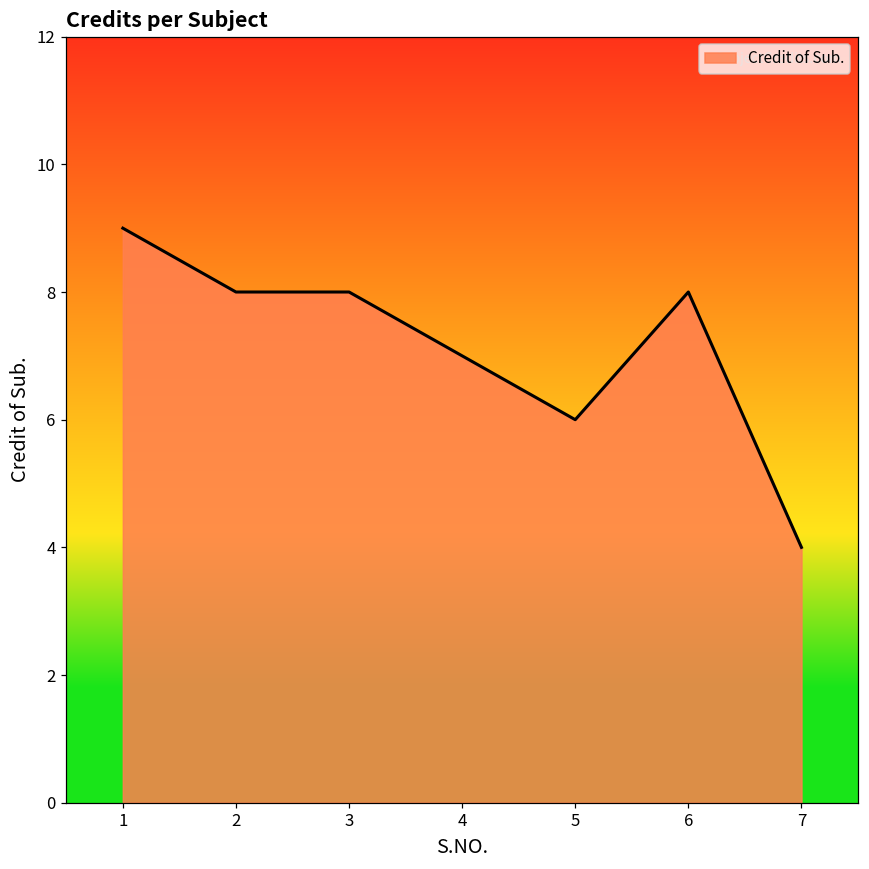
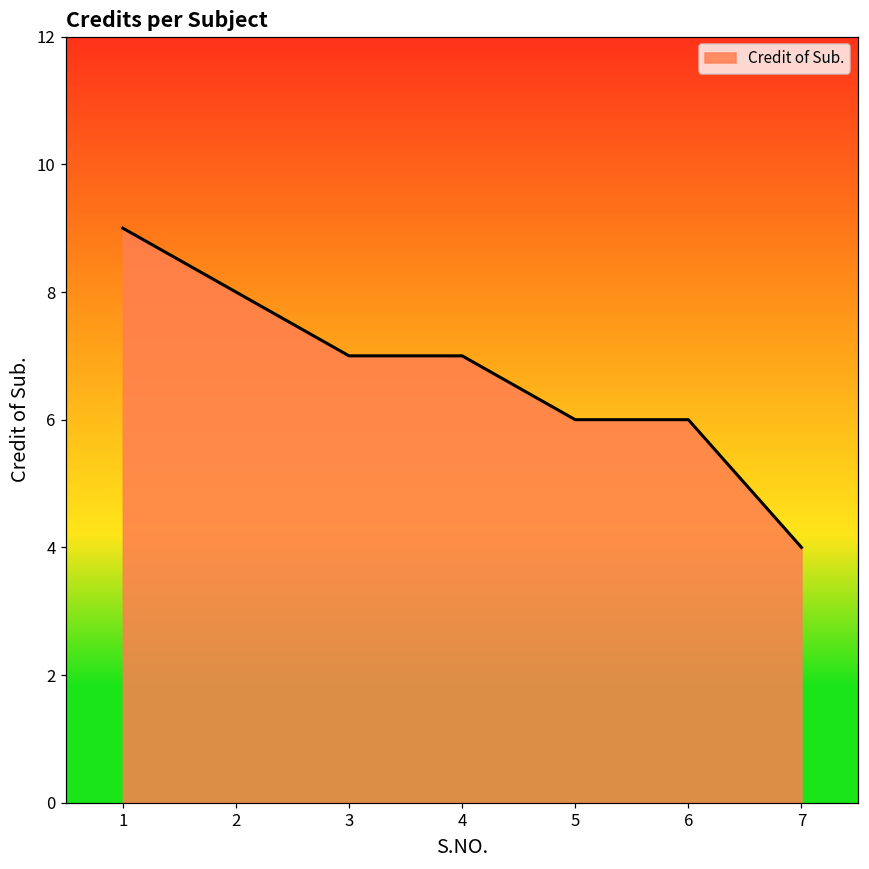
3: 8 -> 7
6: 8 -> 6
